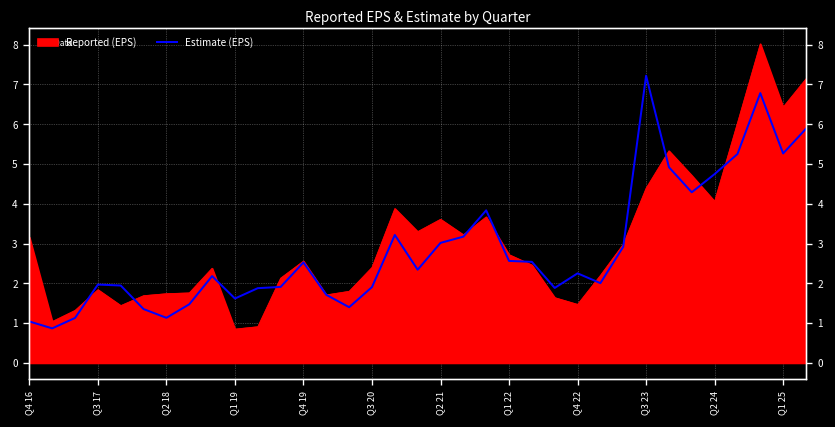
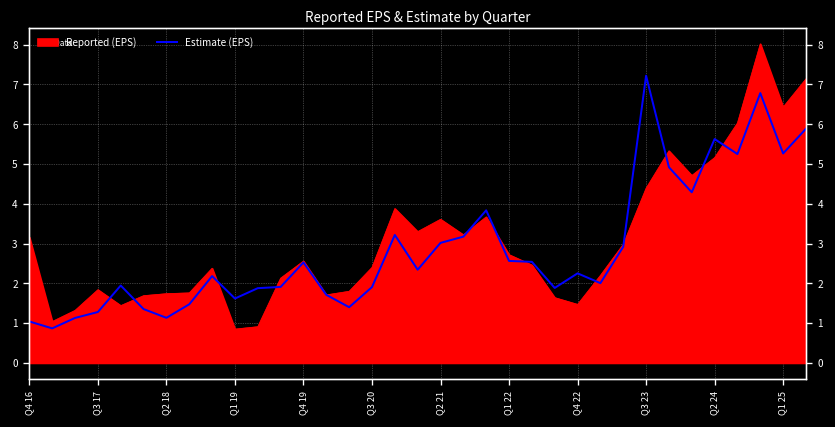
Estimate (EPS), Q3 17: 2.0 -> 1.3
Reported (EPS), Q2 24: 4.1 -> 5.2
Estimate (EPS), Q2 24: 4.7 -> 5.6
